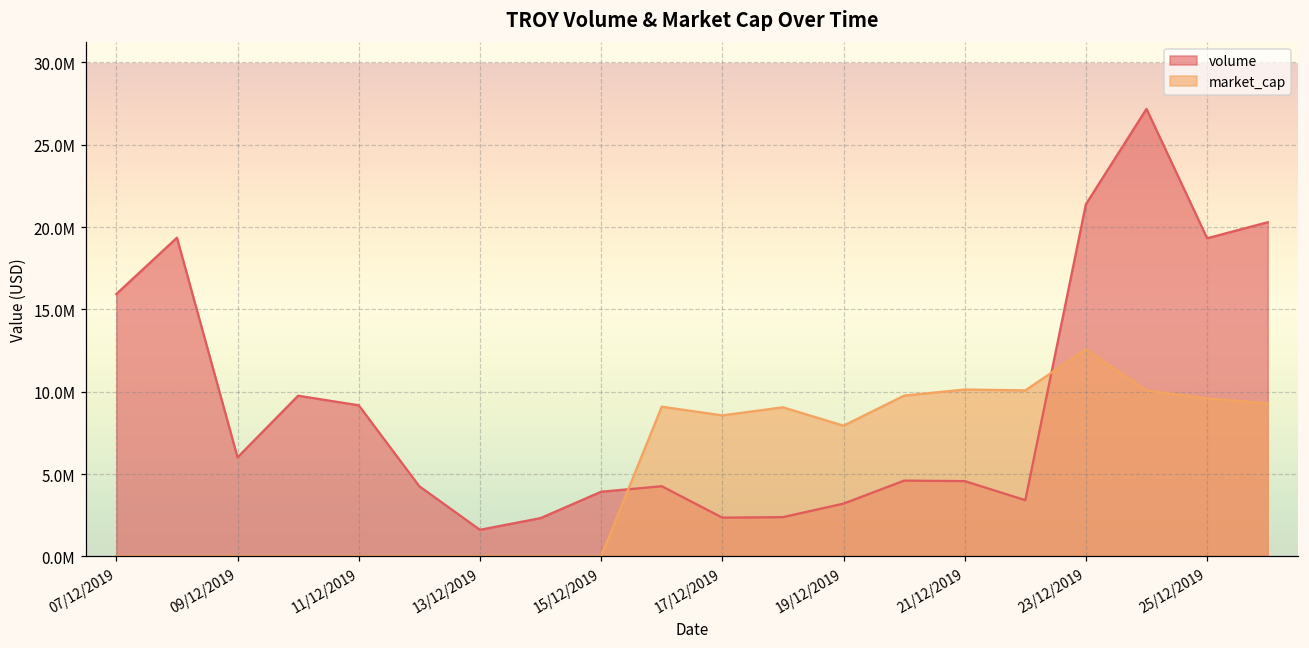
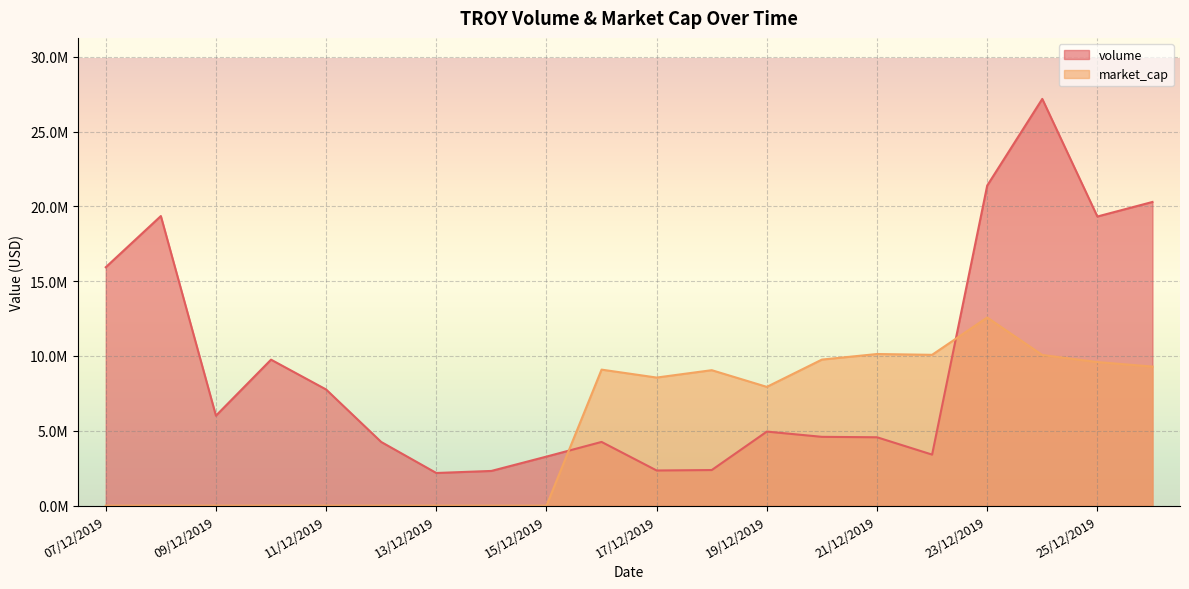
volume, 11/12/2019: 9200000 -> 7800000
volume, 13/12/2019: 1600000 -> 2200000
volume, 15/12/2019: 3900000 -> 3300000
volume, 19/12/2019: 3200000 -> 4900000
